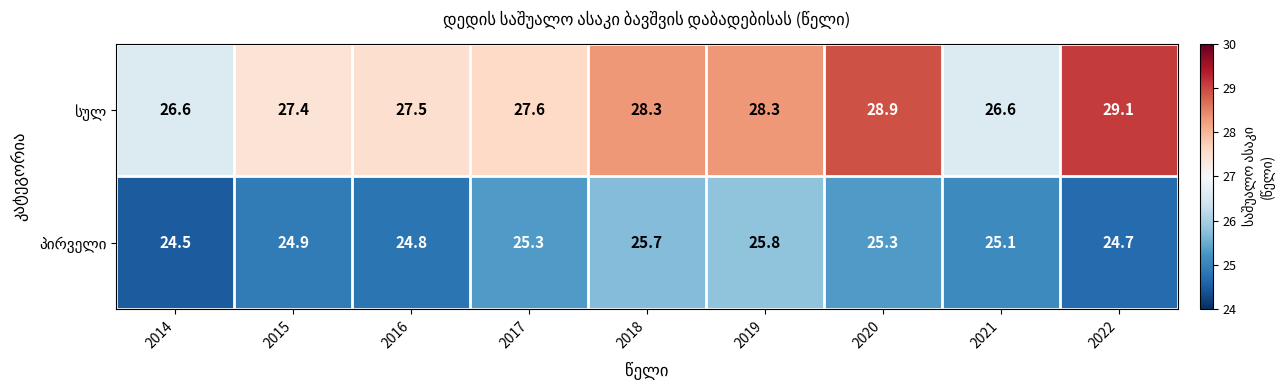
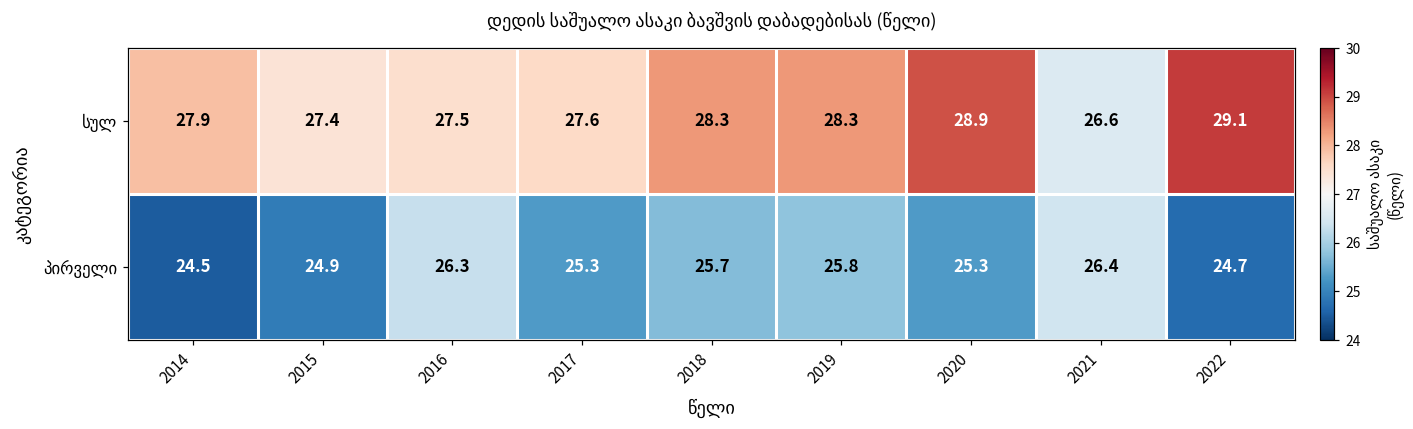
სულ, 2014: 26.6 -> 27.9
პირველი, 2016: 24.8 -> 26.3
პირველი, 2021: 25.1 -> 26.4
